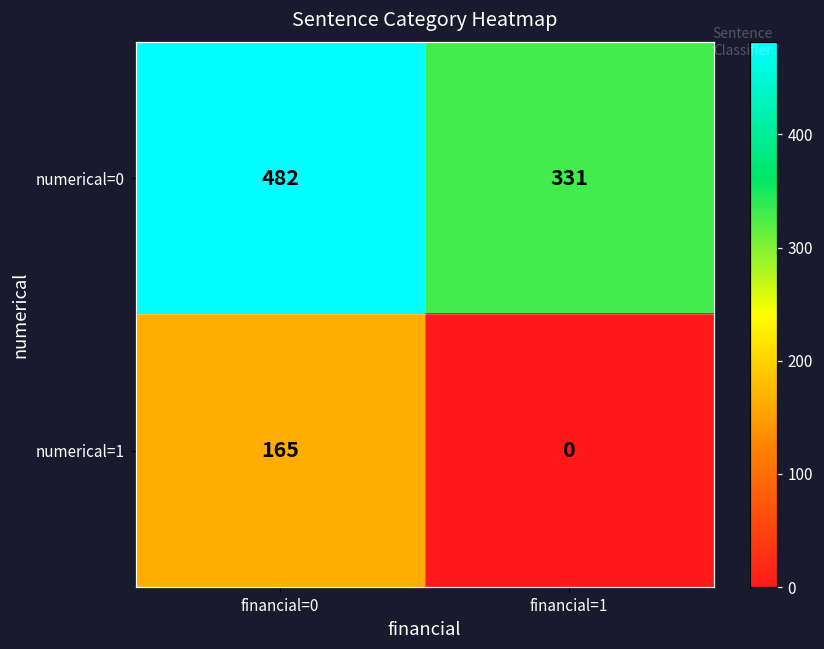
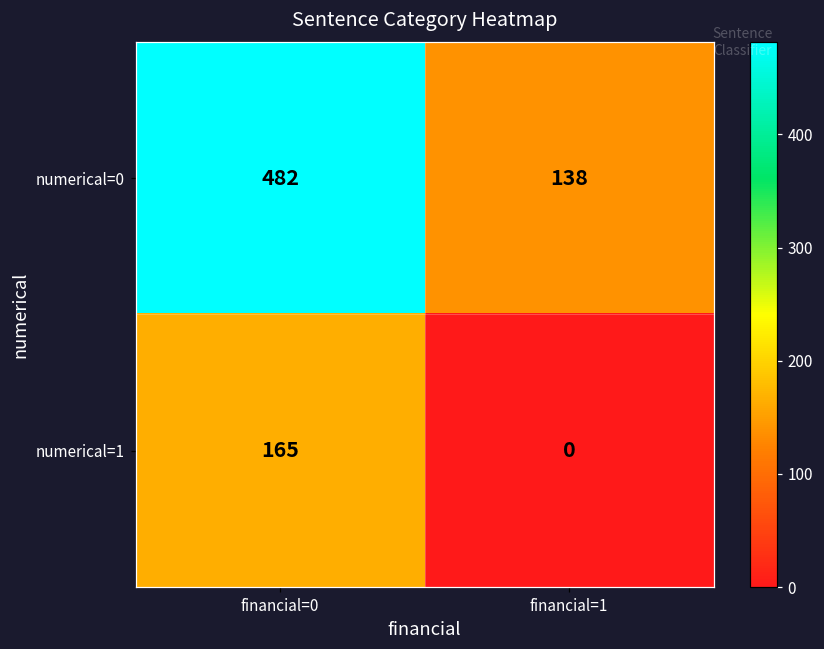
numerical=0, financial=1: 331 -> 138
